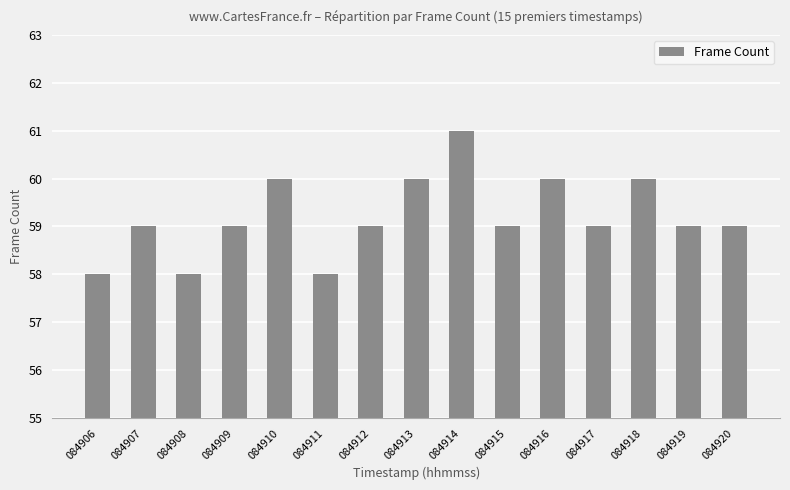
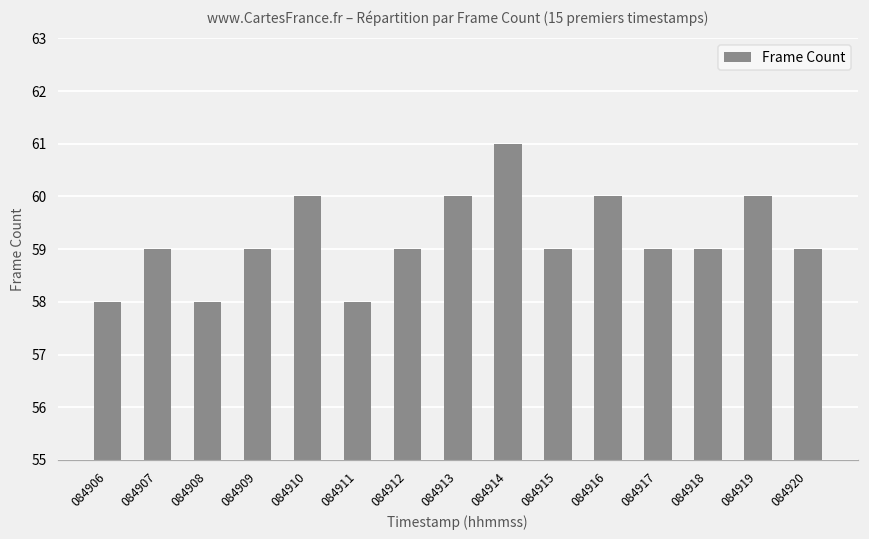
084918: 60 -> 59
084919: 59 -> 60
